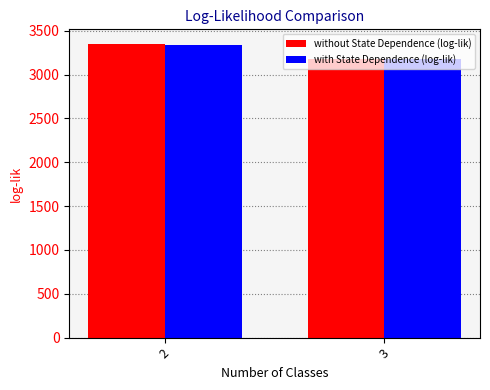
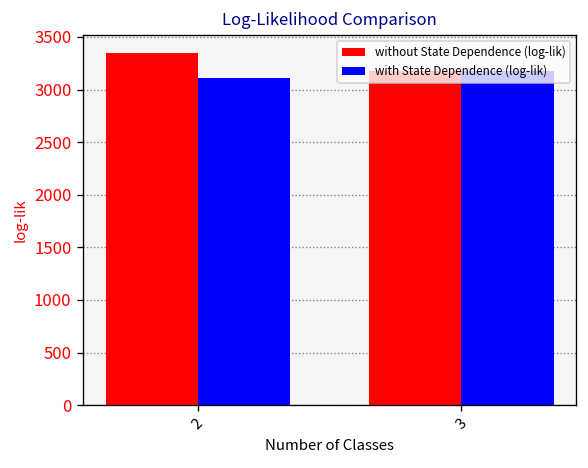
with State Dependence (log-lik), 2: 3300 -> 3100
